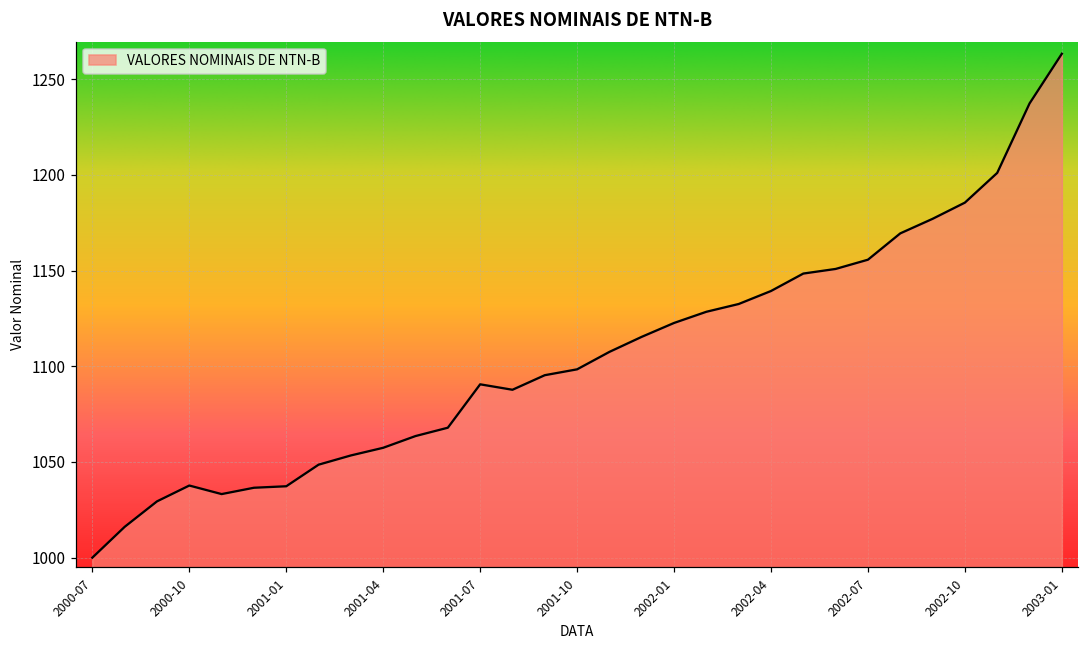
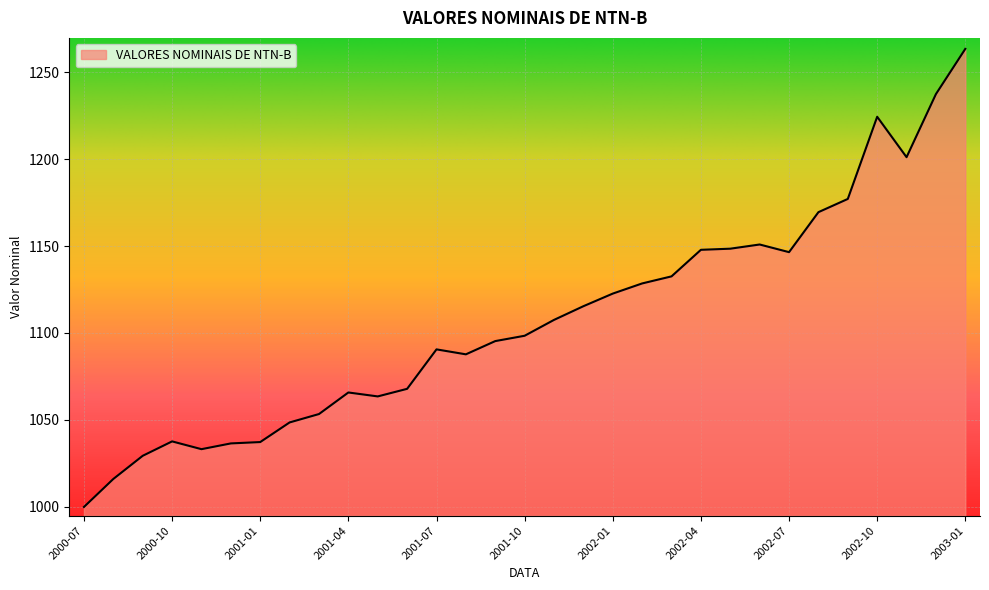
2001-04: 1057 -> 1066
2002-04: 1139 -> 1148
2002-07: 1156 -> 1146
2002-10: 1186 -> 1224
